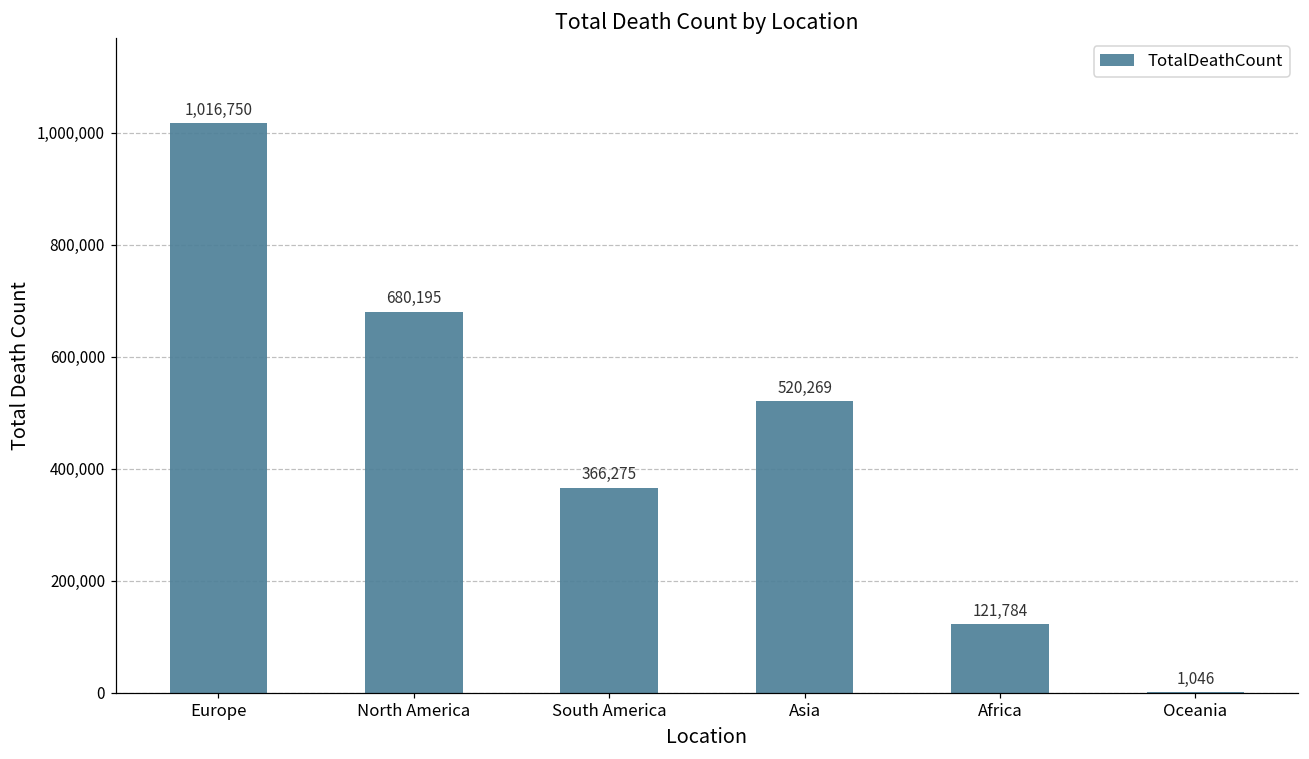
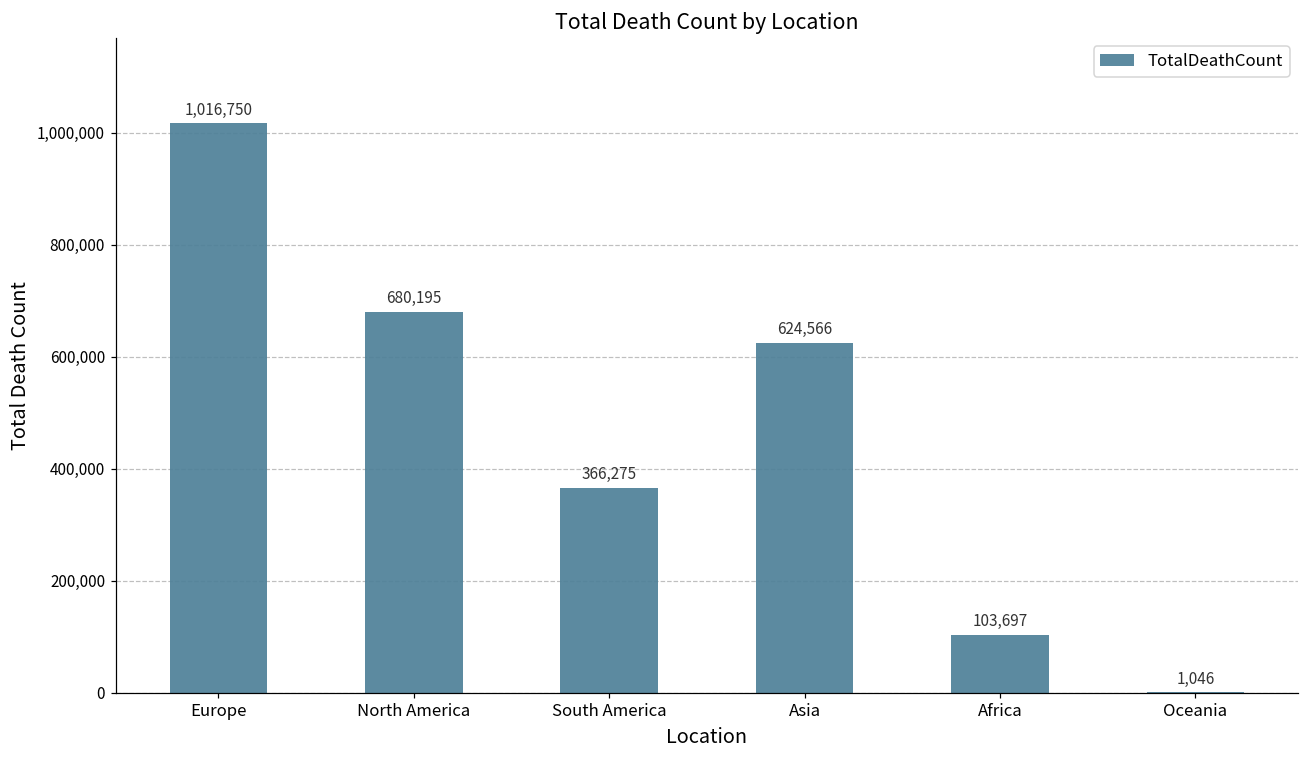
Asia: 520,269 -> 624,566
Africa: 121,784 -> 103,697
